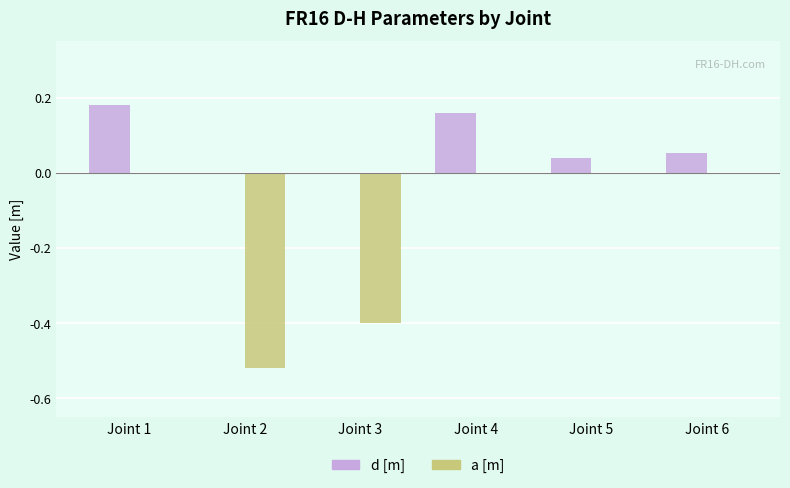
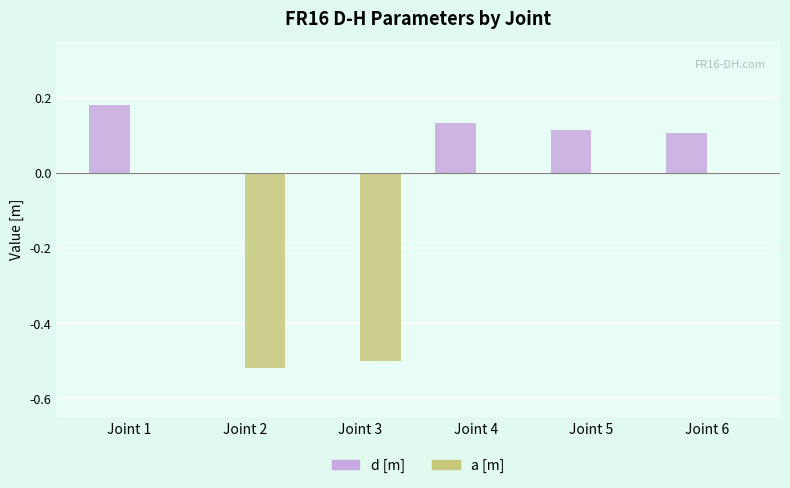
a [m], Joint 3: -0.4 -> -0.5
d [m], Joint 4: 0.16 -> 0.13
d [m], Joint 5: 0.04 -> 0.11
d [m], Joint 6: 0.05 -> 0.11
